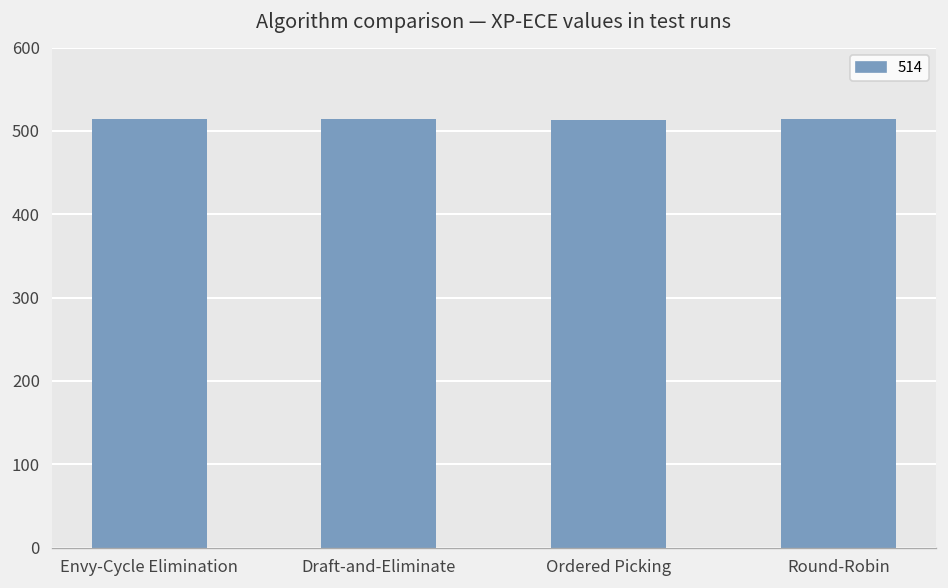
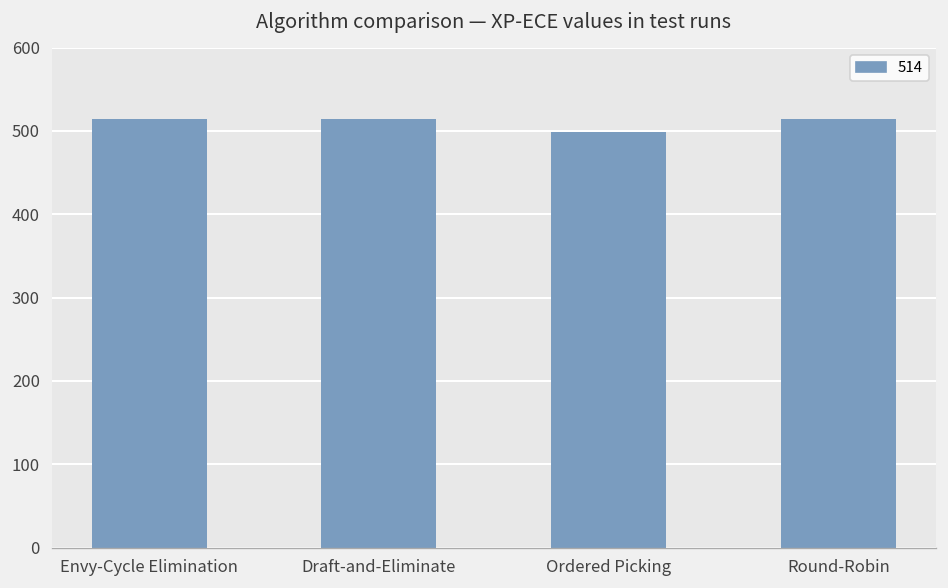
Ordered Picking: 510 -> 500
